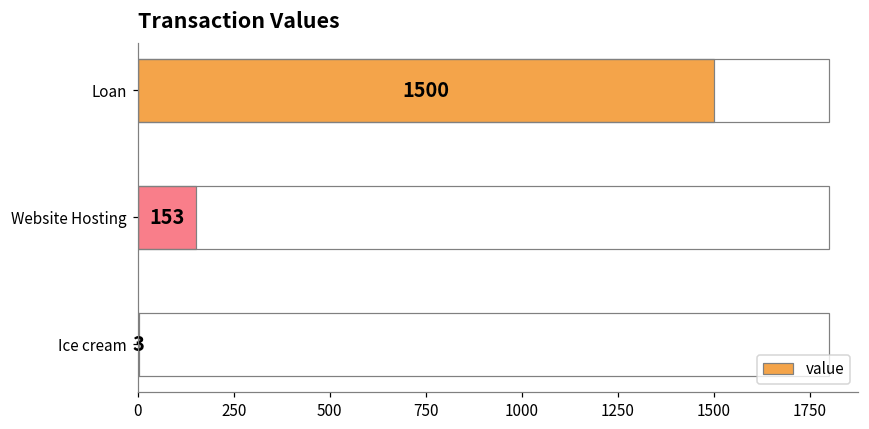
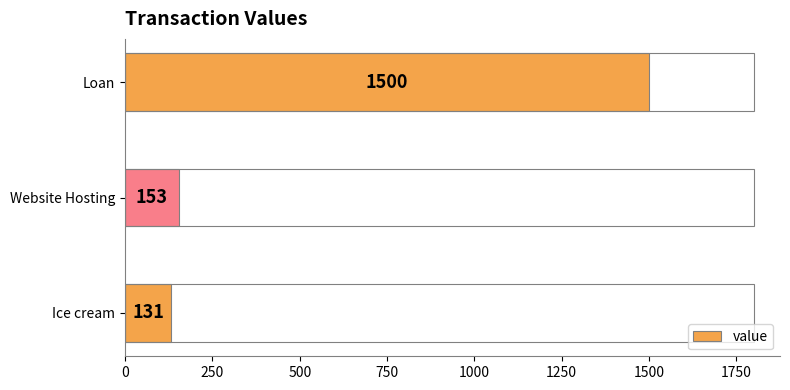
Ice cream: 3 -> 131
